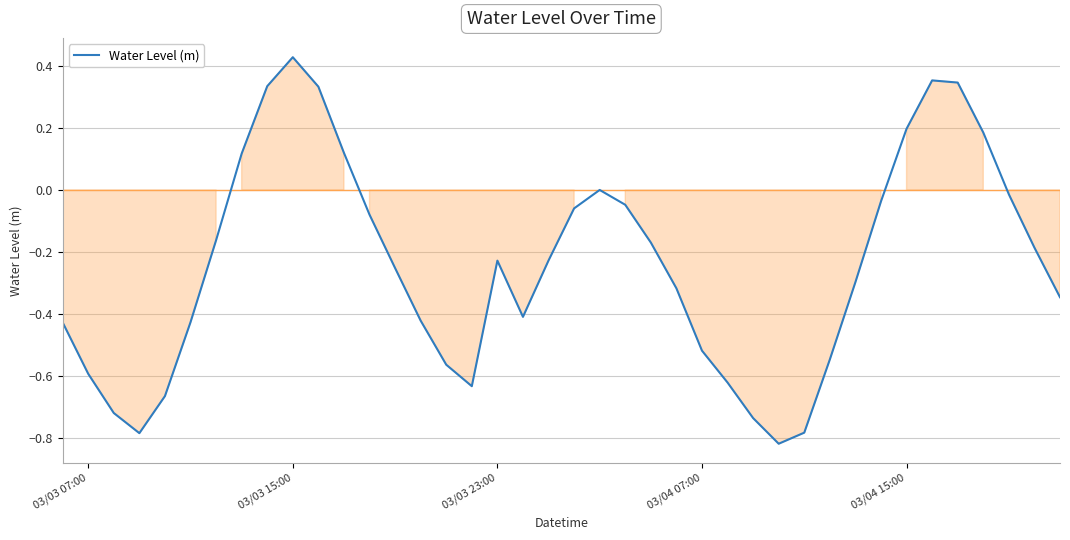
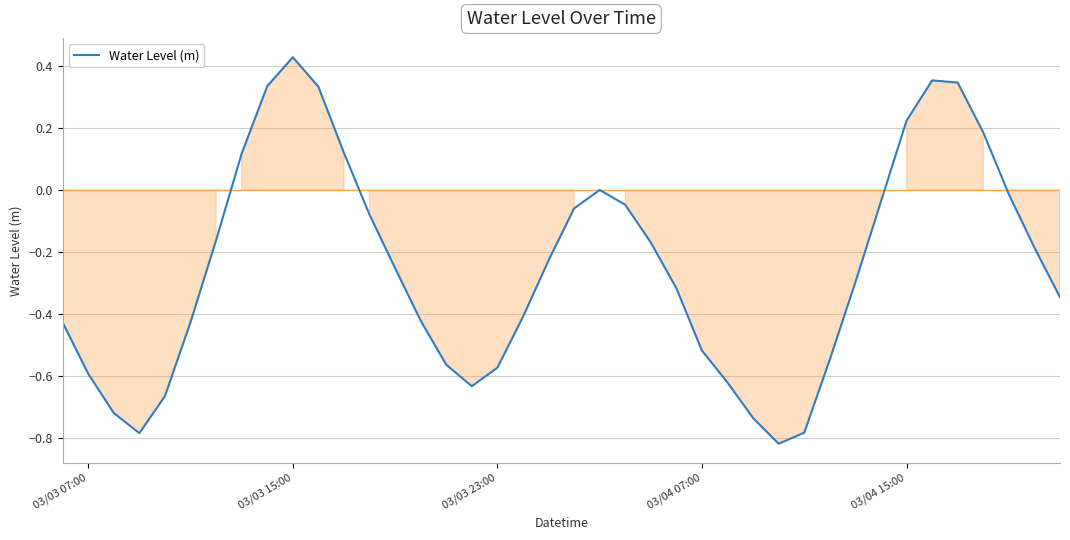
03/03 23:00: -0.23 -> -0.57
03/04 15:00: 0.20 -> 0.22
